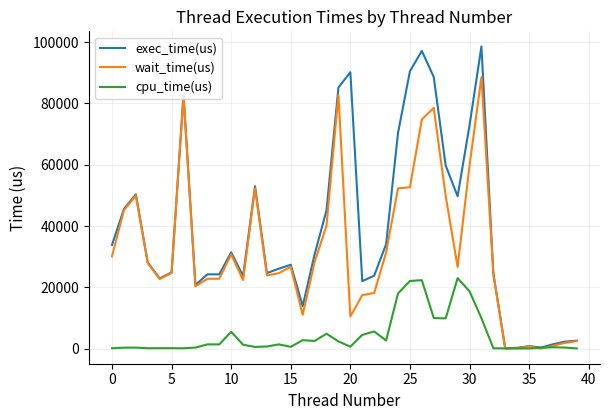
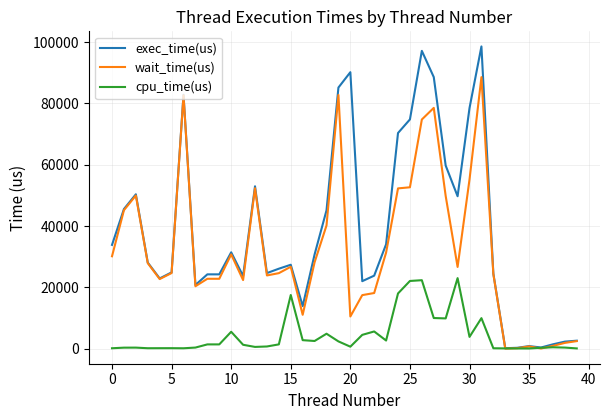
cpu_time(us), 15: 1000 -> 18000
exec_time(us), 25: 90000 -> 75000
exec_time(us), 30: 73000 -> 78000
wait_time(us), 30: 60000 -> 55000
cpu_time(us), 30: 19000 -> 4000
